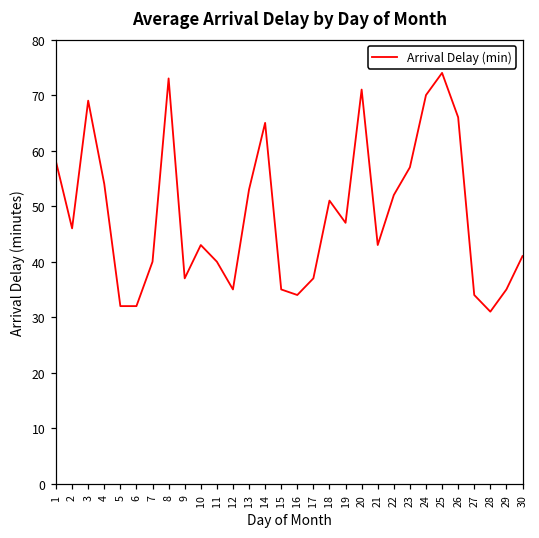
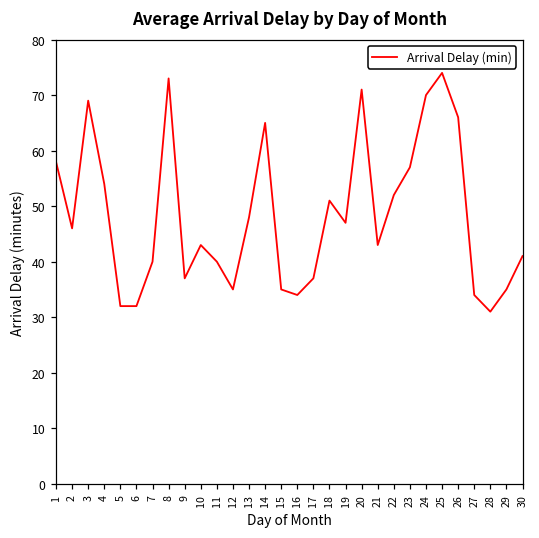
13: 53 -> 48
